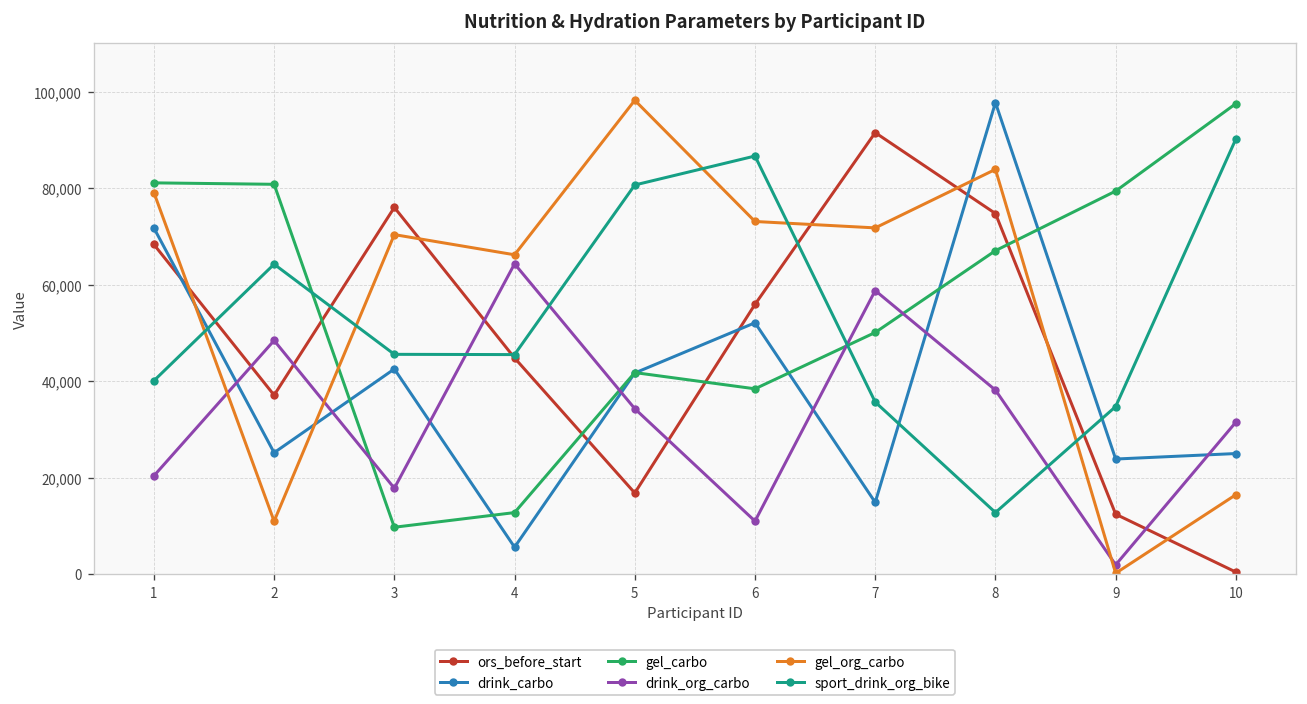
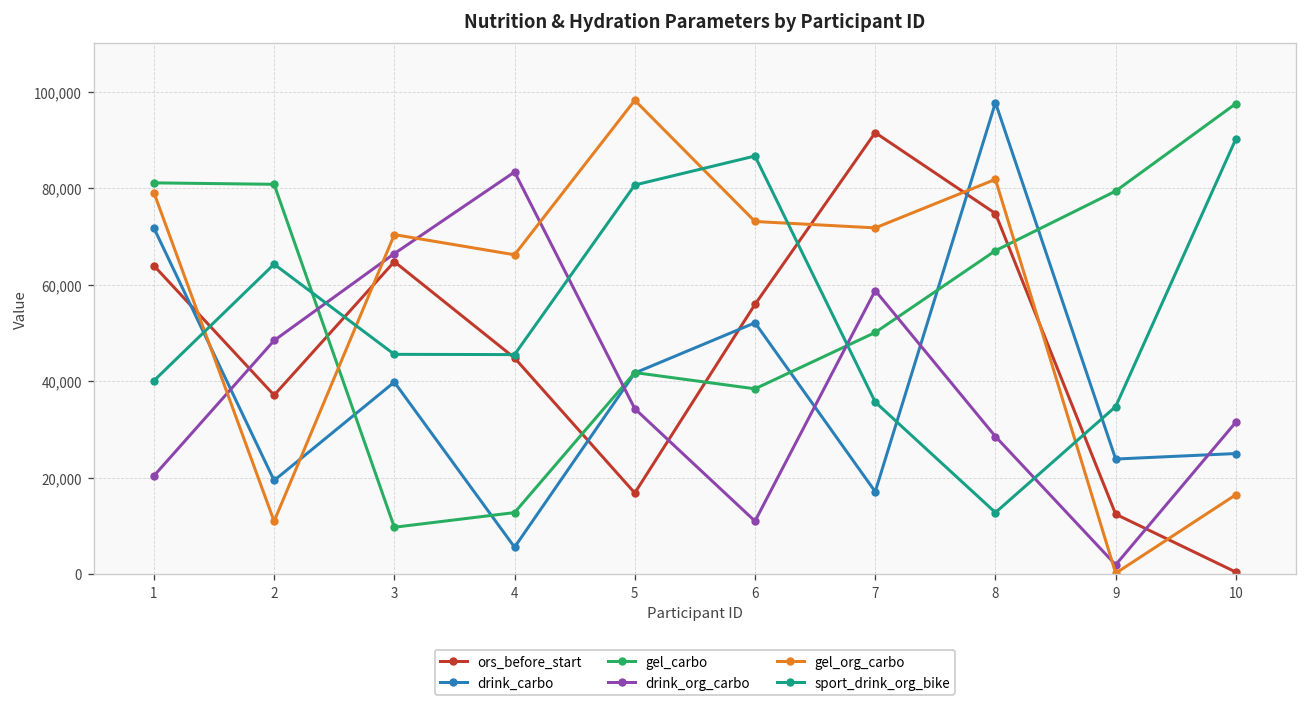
ors_before_start, 1: 68,000 -> 64,000
drink_carbo, 2: 25,000 -> 19,000
ors_before_start, 3: 76,000 -> 65,000
drink_carbo, 3: 43,000 -> 40,000
drink_org_carbo, 3: 18,000 -> 66,000
drink_org_carbo, 4: 64,000 -> 83,000
drink_carbo, 7: 15,000 -> 17,000
drink_org_carbo, 8: 38,000 -> 29,000
gel_org_carbo, 8: 84,000 -> 82,000
